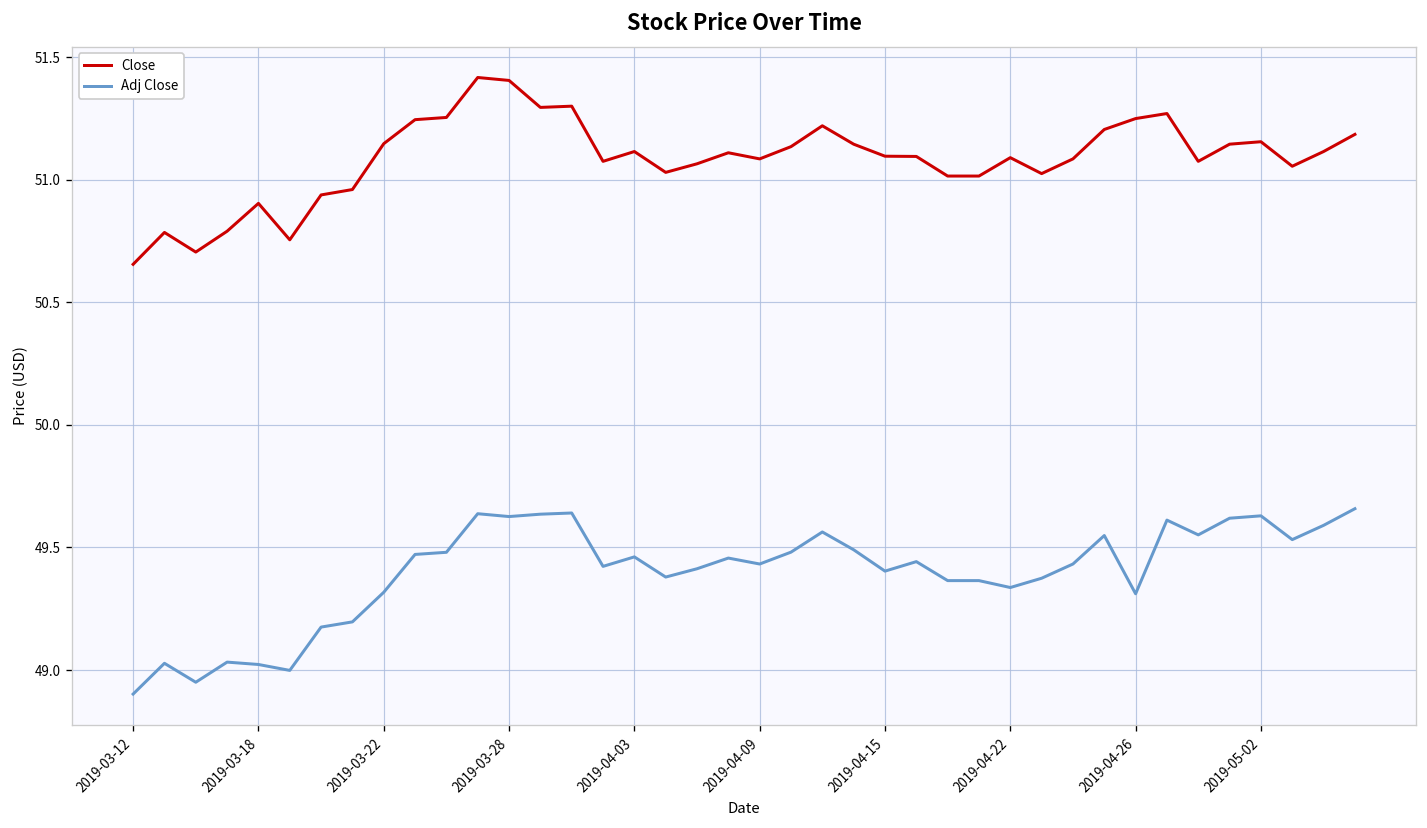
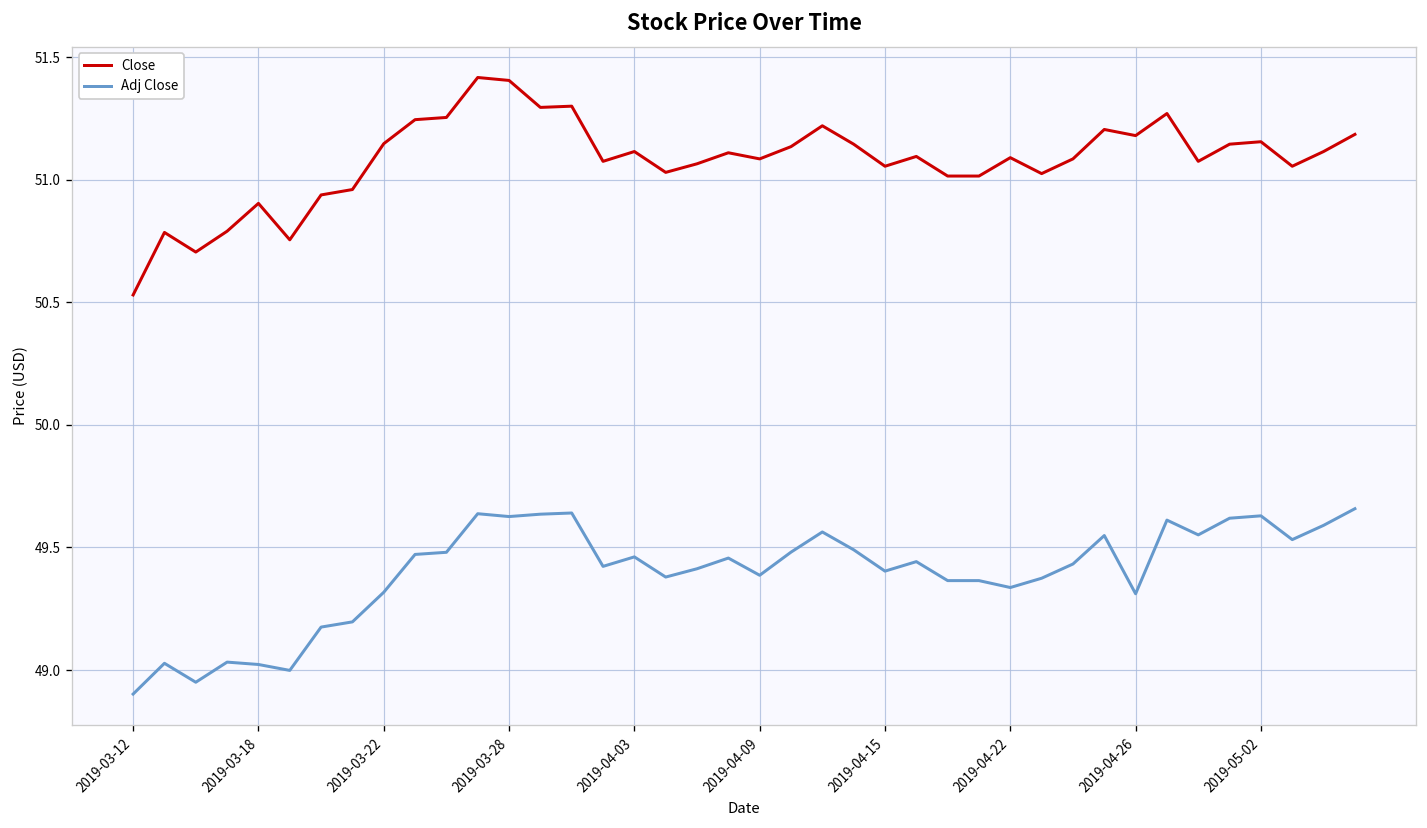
Close, 2019-03-12: 50.65 -> 50.53
Adj Close, 2019-04-09: 49.43 -> 49.39
Close, 2019-04-15: 51.10 -> 51.06
Close, 2019-04-26: 51.25 -> 51.18
